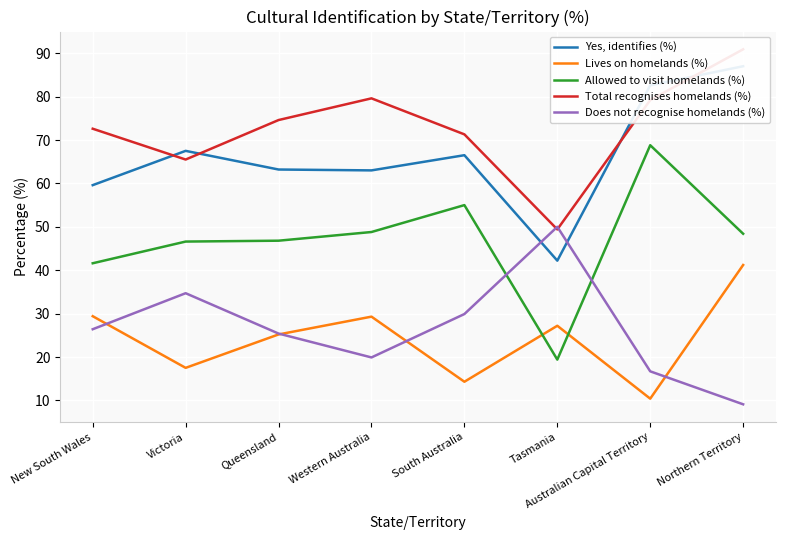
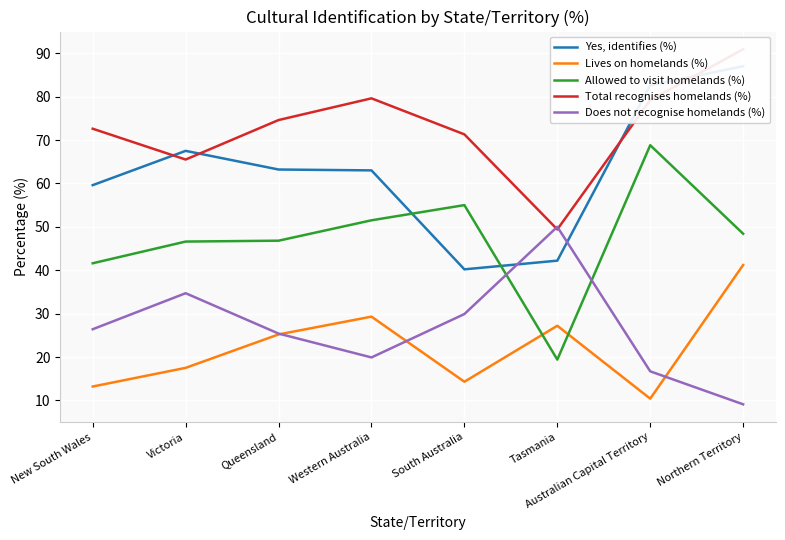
Lives on homelands (%), New South Wales: 29 -> 13
Allowed to visit homelands (%), Western Australia: 49 -> 52
Yes, identifies (%), South Australia: 67 -> 40
